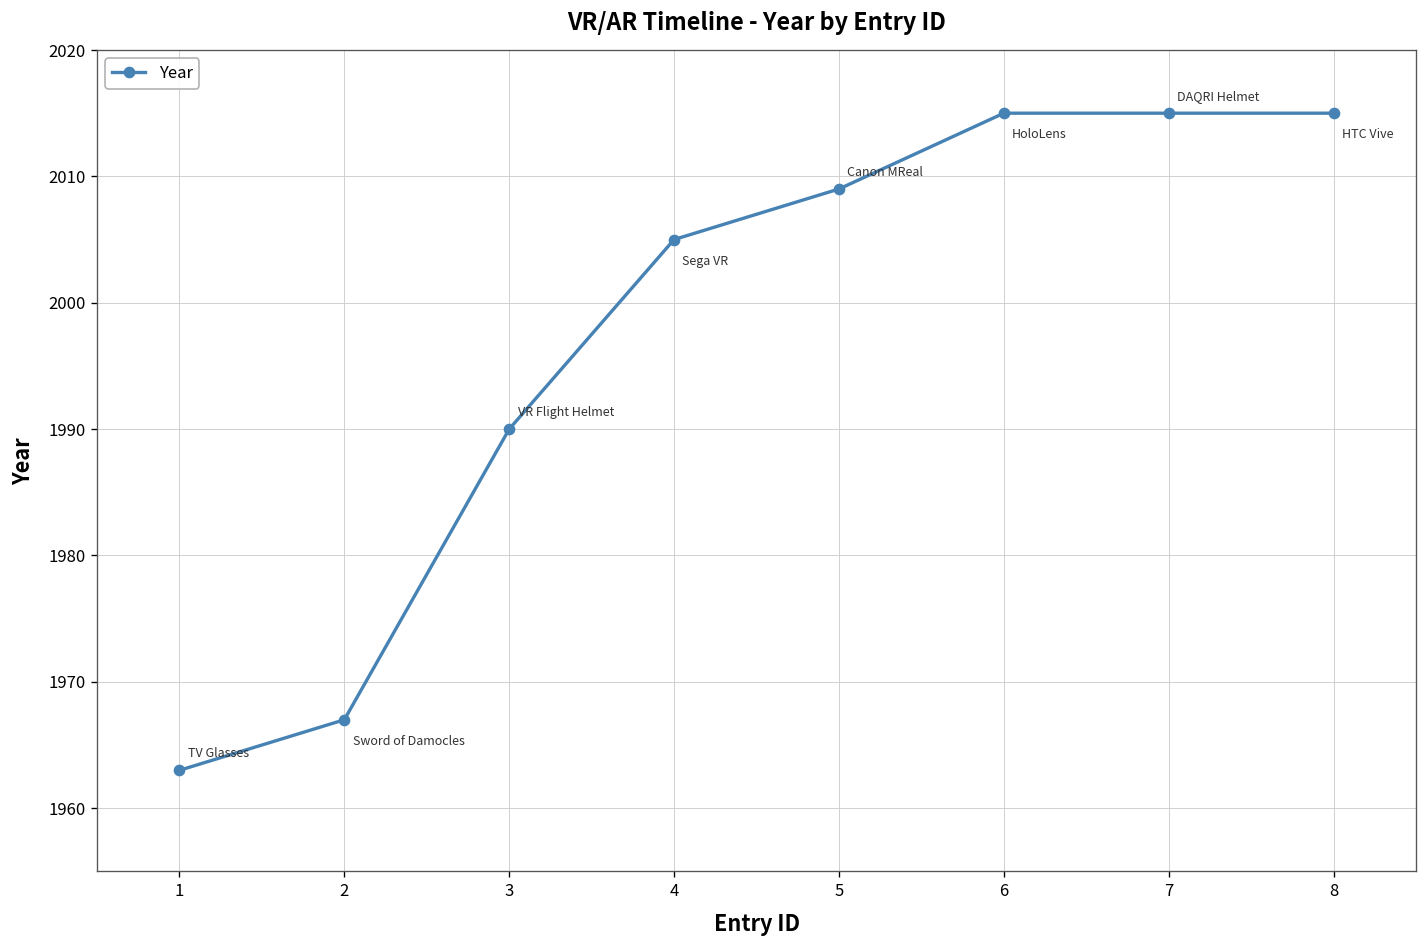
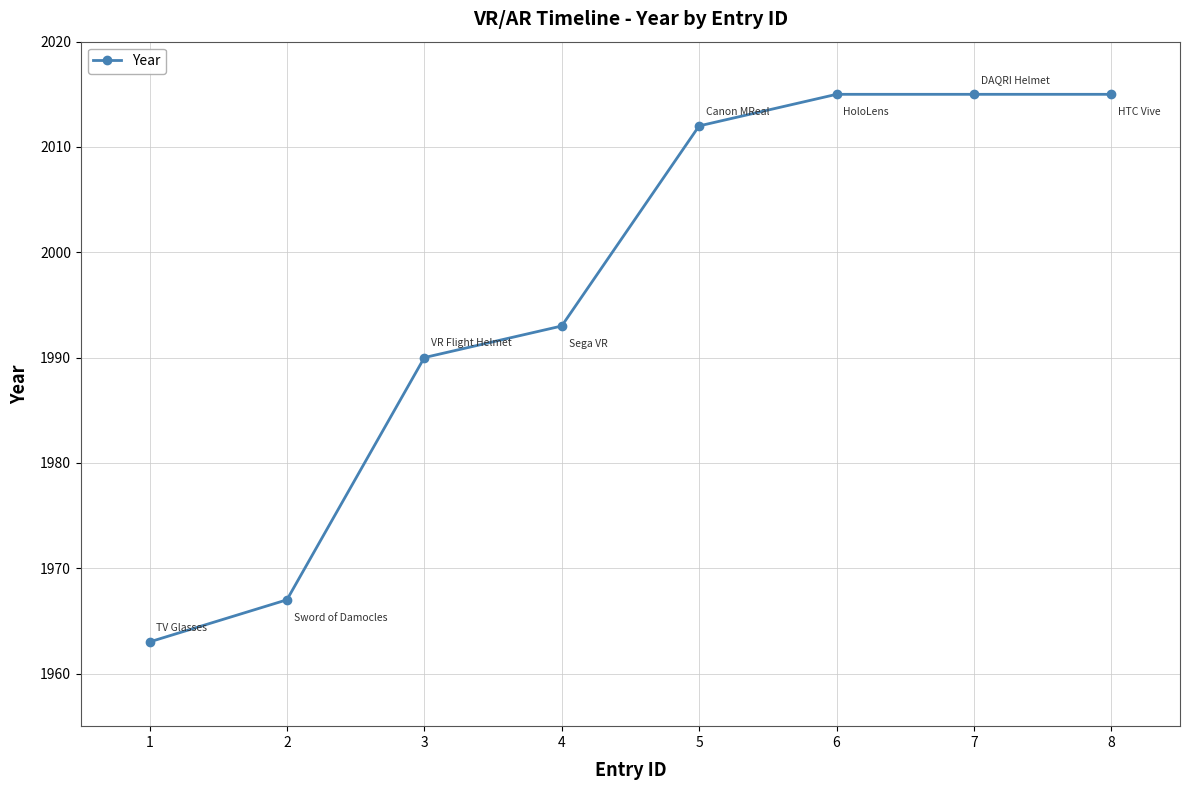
4: 2005 -> 1993
5: 2009 -> 2012
